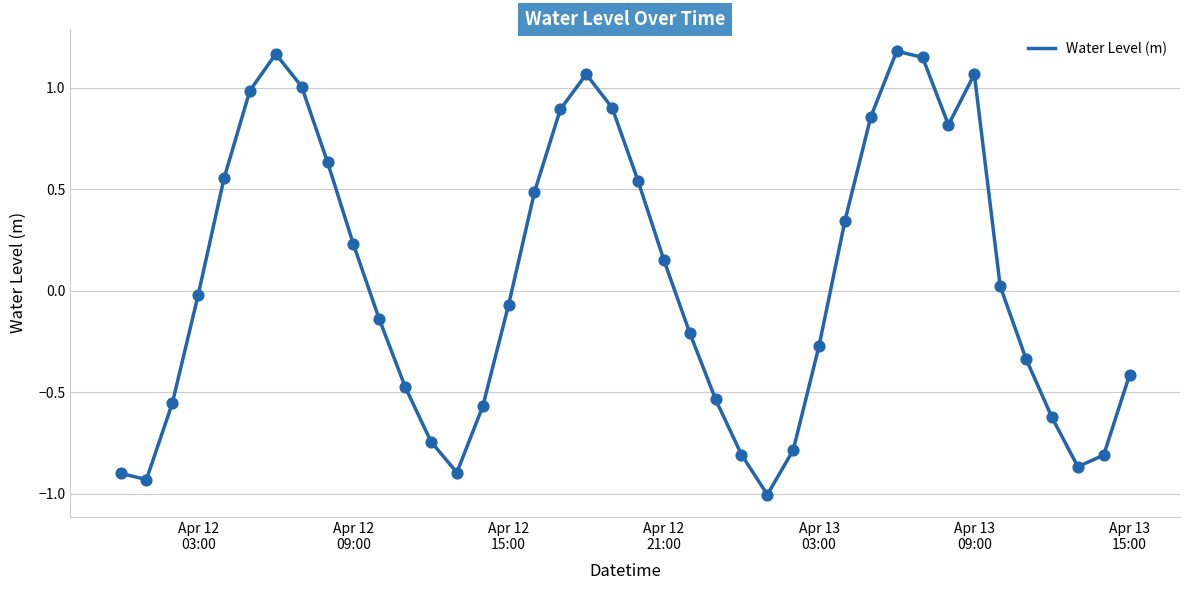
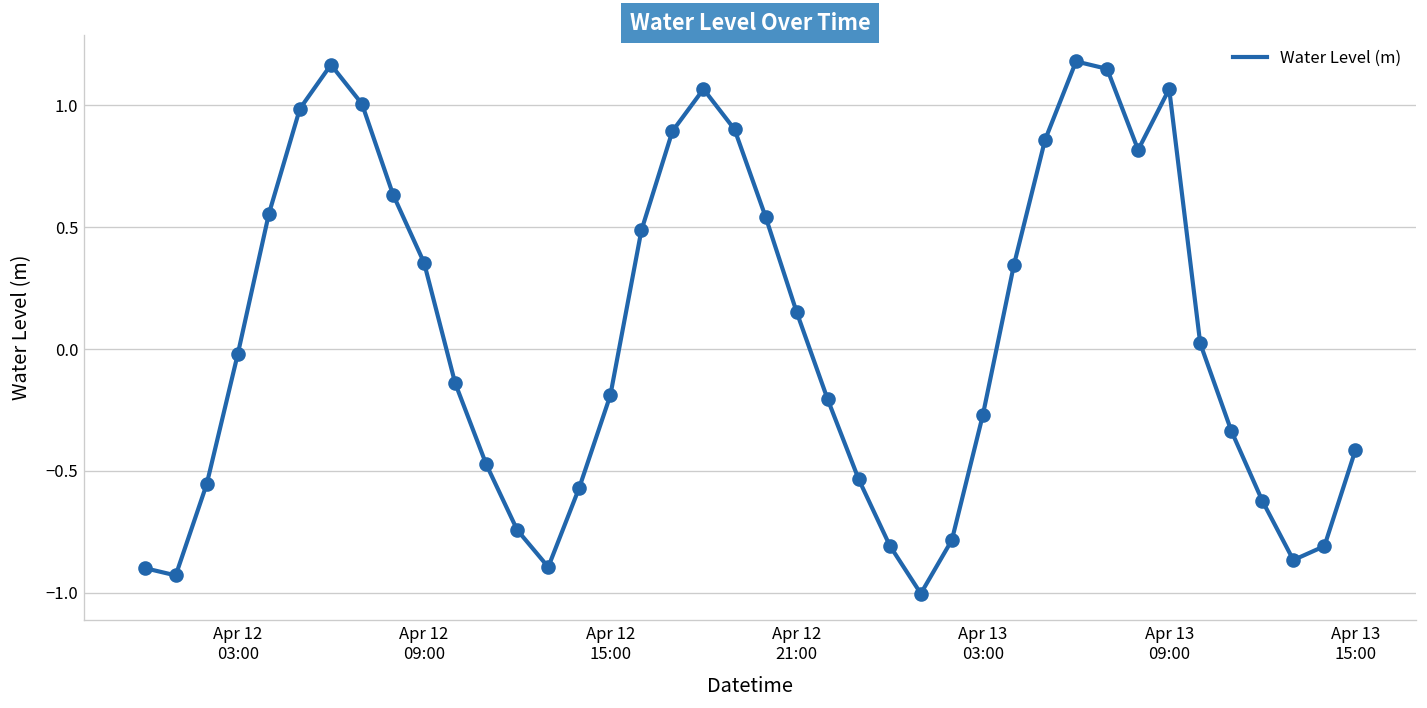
Apr 12 09:00: 0.23 -> 0.35
Apr 12 15:00: -0.07 -> -0.19
